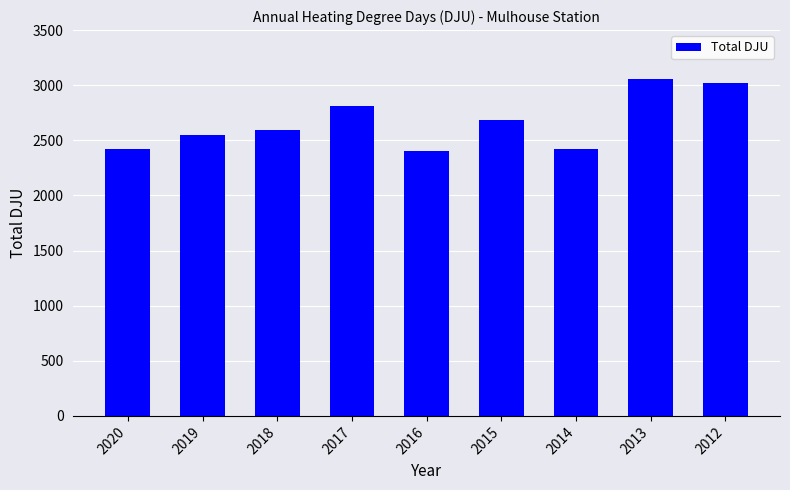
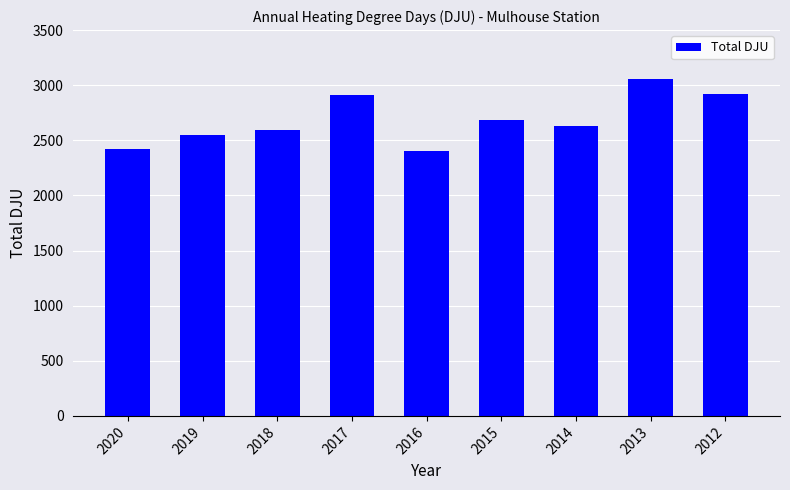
2017: 2810 -> 2910
2014: 2420 -> 2630
2012: 3020 -> 2920
